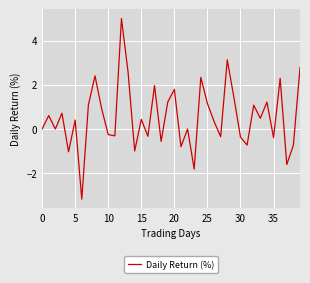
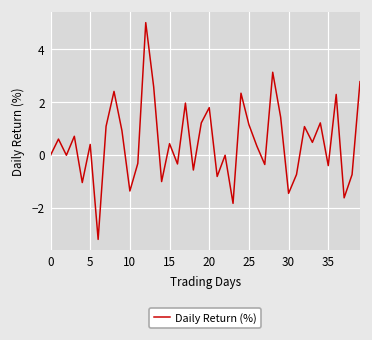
10: -0.3 -> -1.4
30: -0.4 -> -1.4
